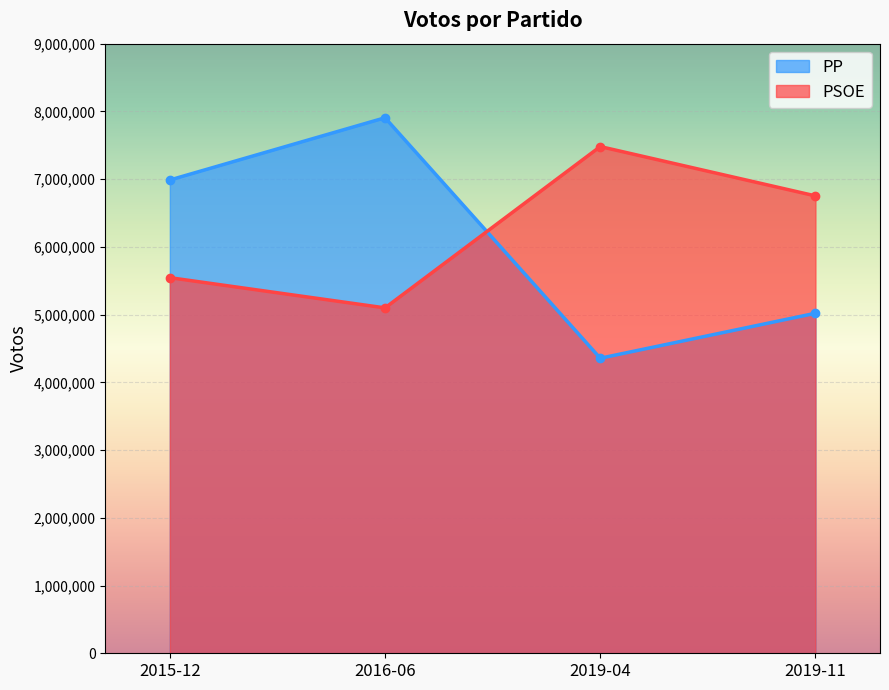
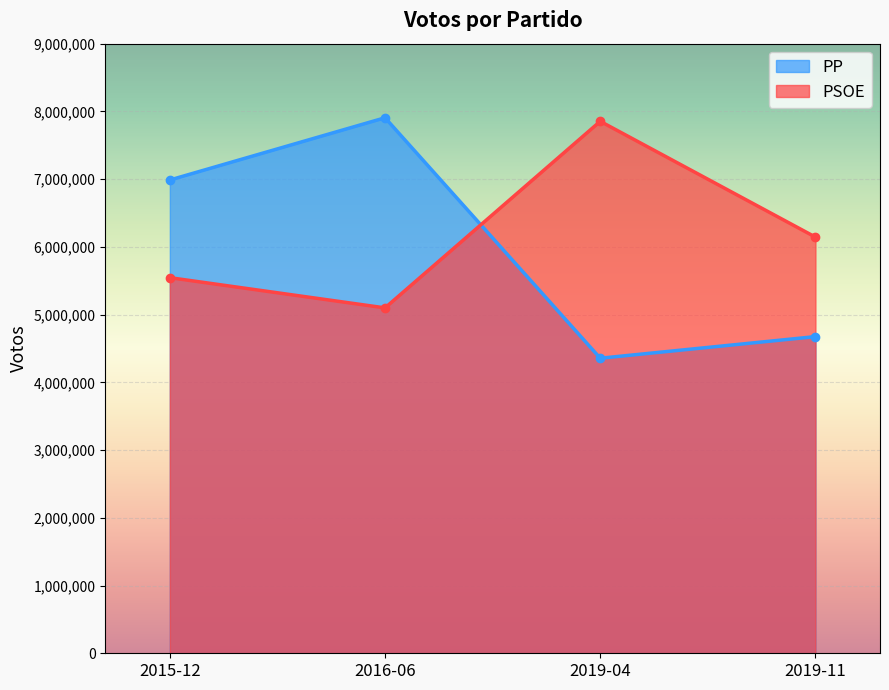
PSOE, 2019-04: 7,500,000 -> 7,900,000
PP, 2019-11: 5,000,000 -> 4,700,000
PSOE, 2019-11: 6,800,000 -> 6,100,000
